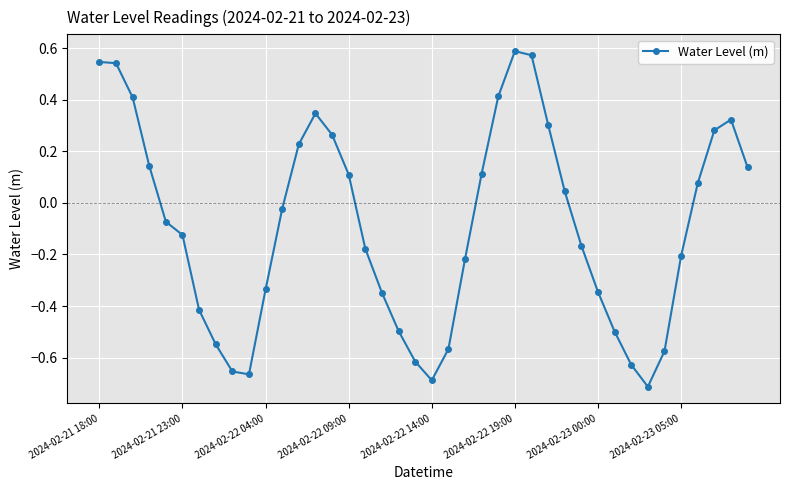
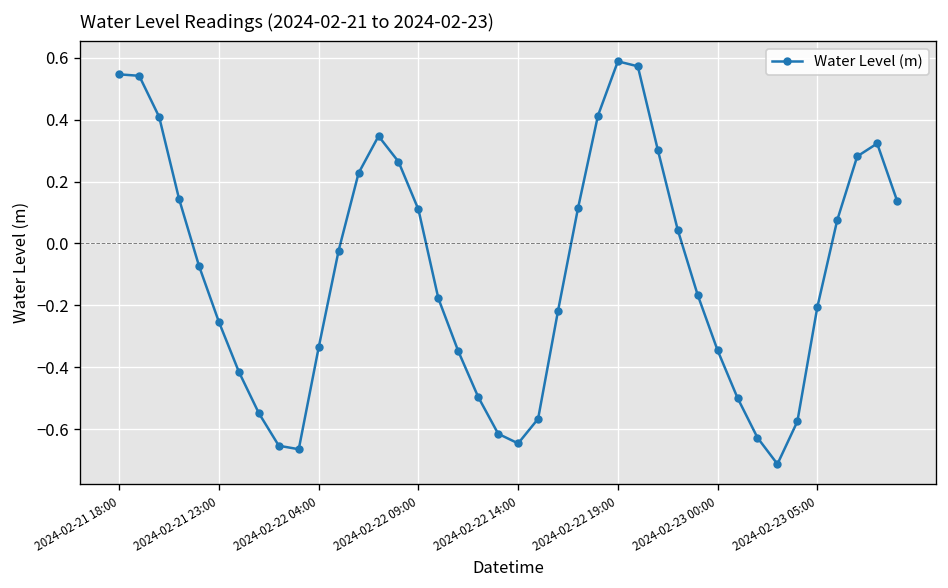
2024-02-21 23:00: -0.12 -> -0.25
2024-02-22 14:00: -0.69 -> -0.65
